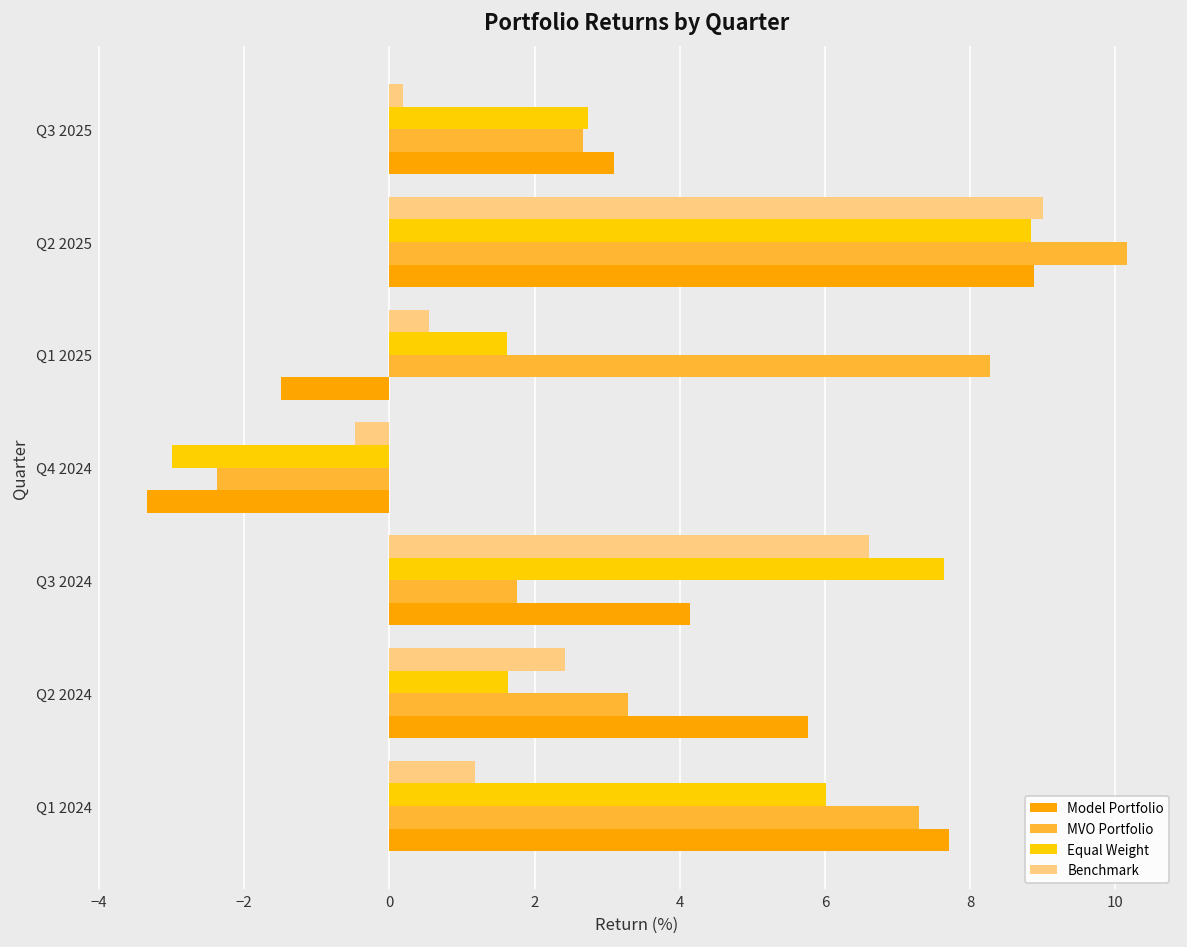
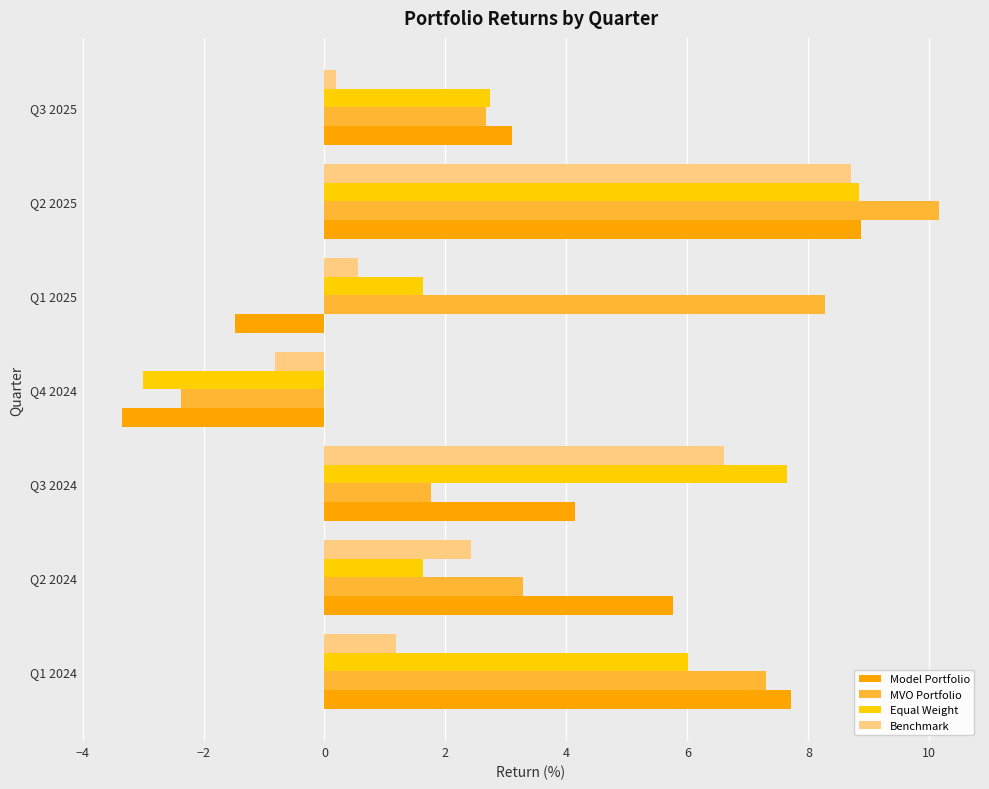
Benchmark, Q2 2025: 9.0 -> 8.7
Benchmark, Q4 2024: -0.5 -> -0.8
